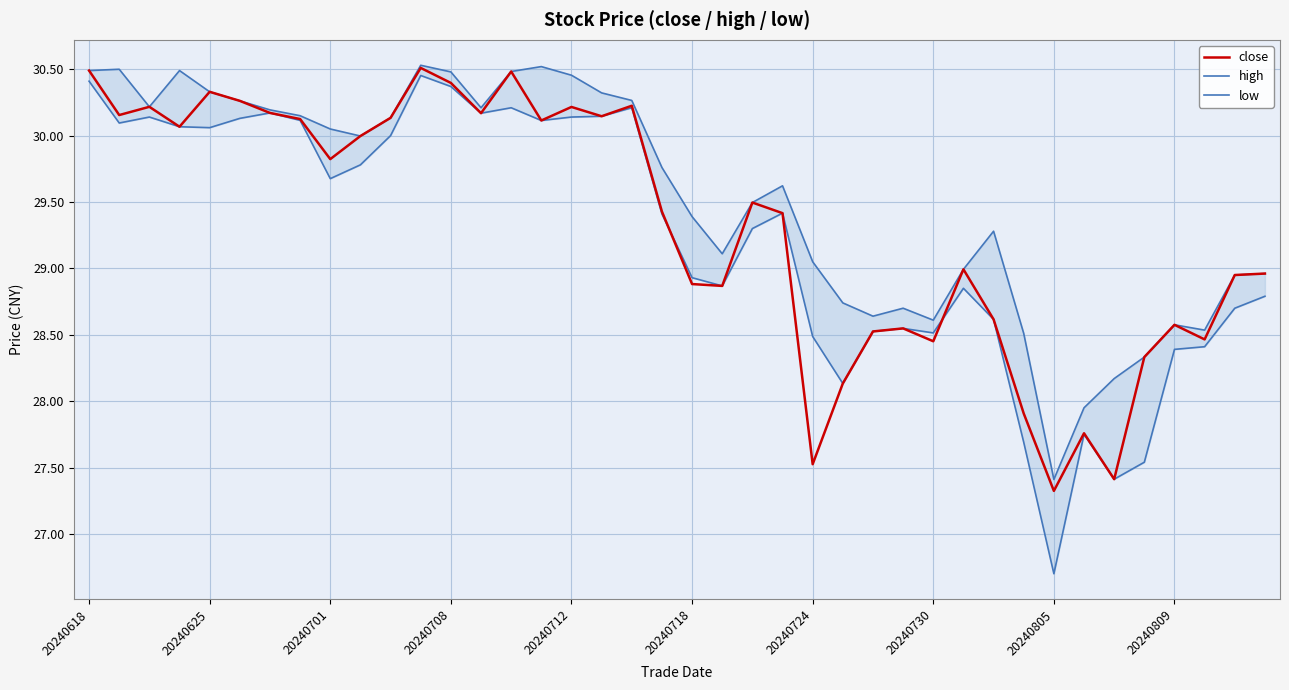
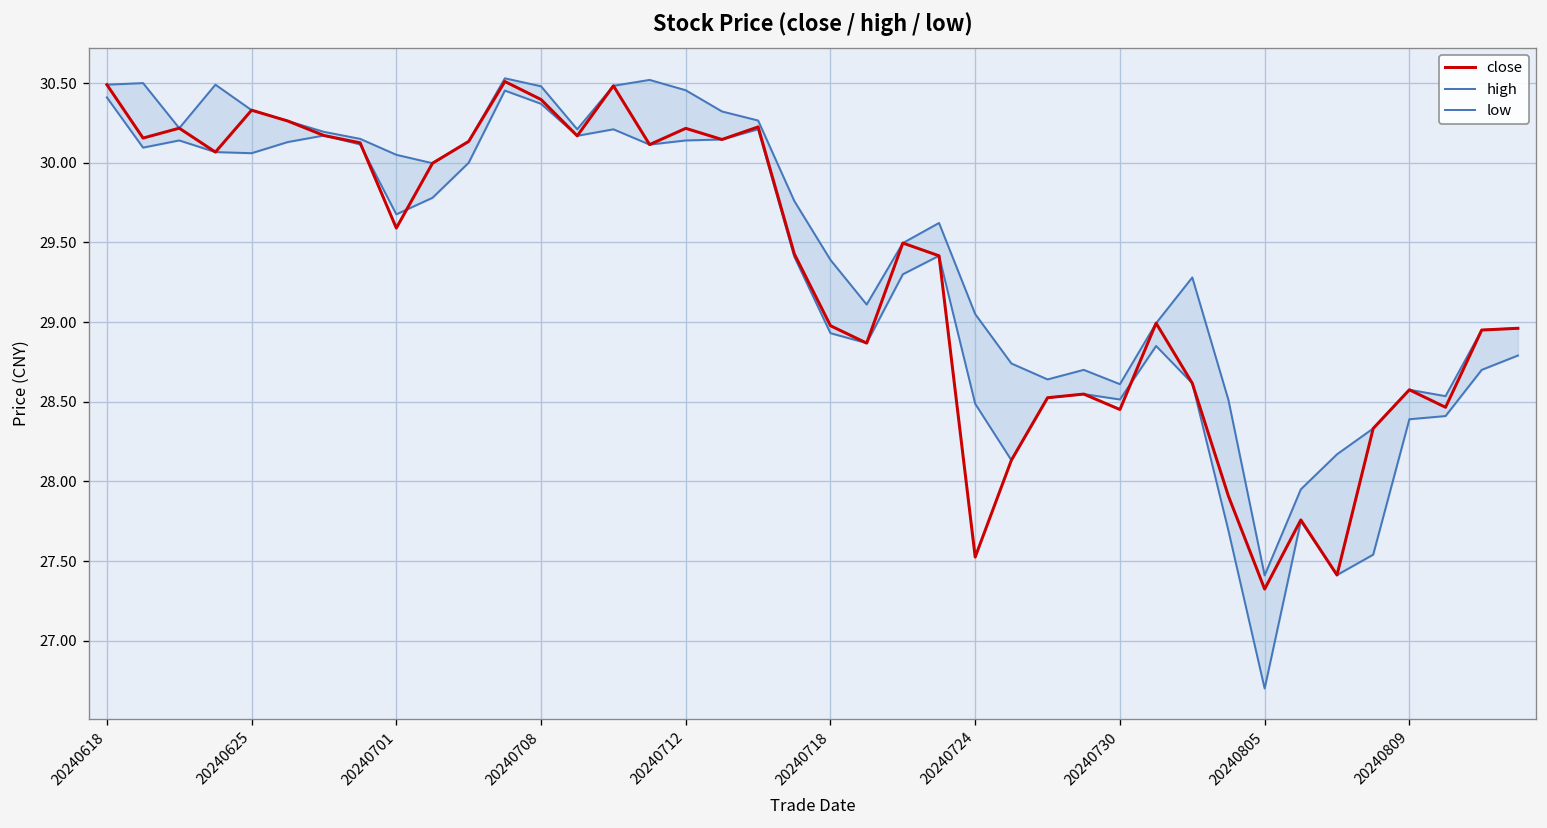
close, 20240701: 29.82 -> 29.59
close, 20240718: 28.88 -> 28.98
